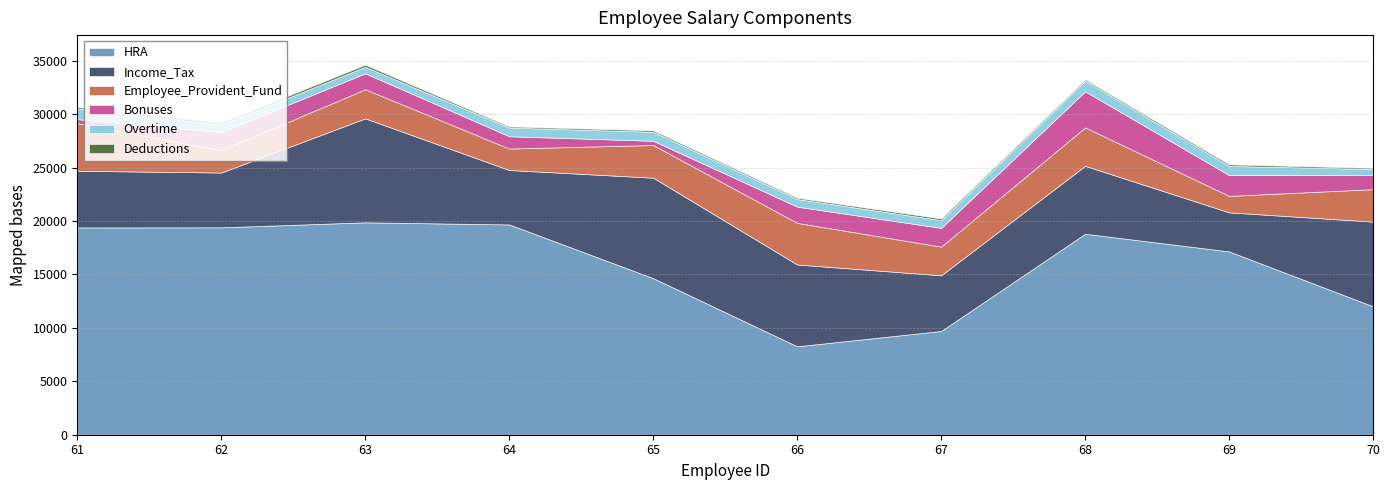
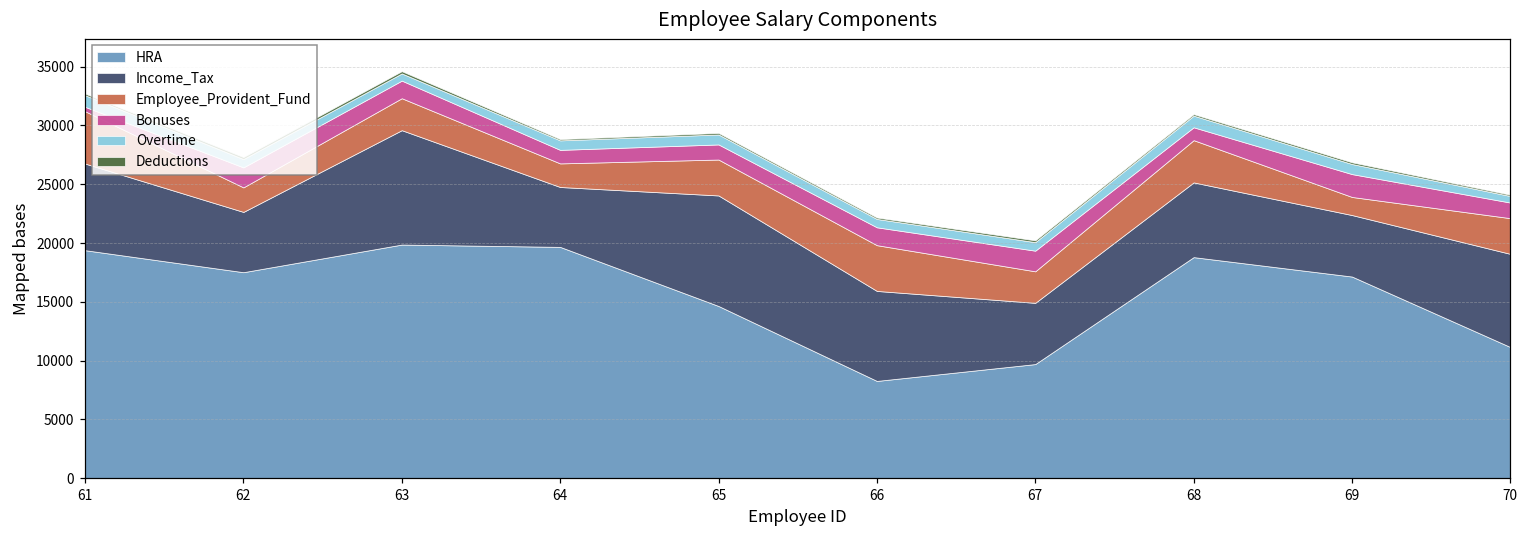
Income_Tax, 61: 5300 -> 7400
HRA, 62: 19400 -> 17500
Bonuses, 65: 400 -> 1300
Bonuses, 68: 3400 -> 1100
Income_Tax, 69: 3700 -> 5200
HRA, 70: 12000 -> 11200
